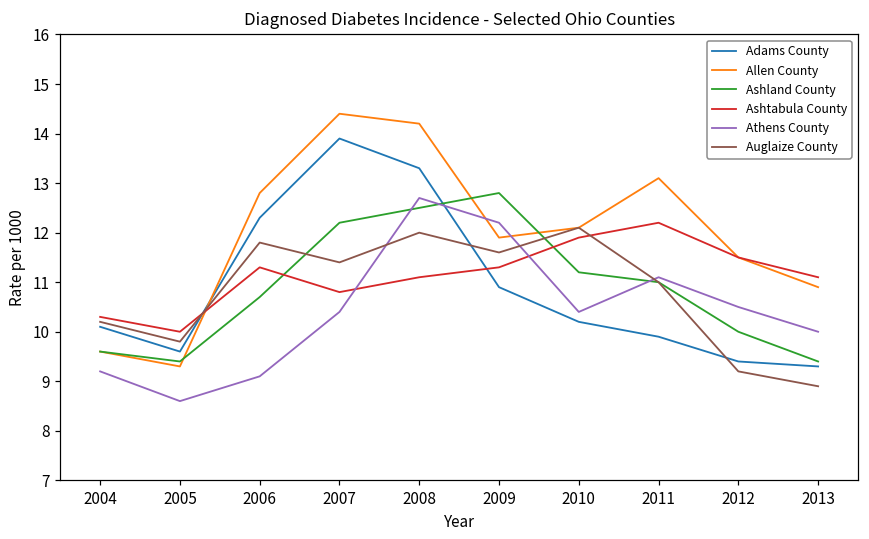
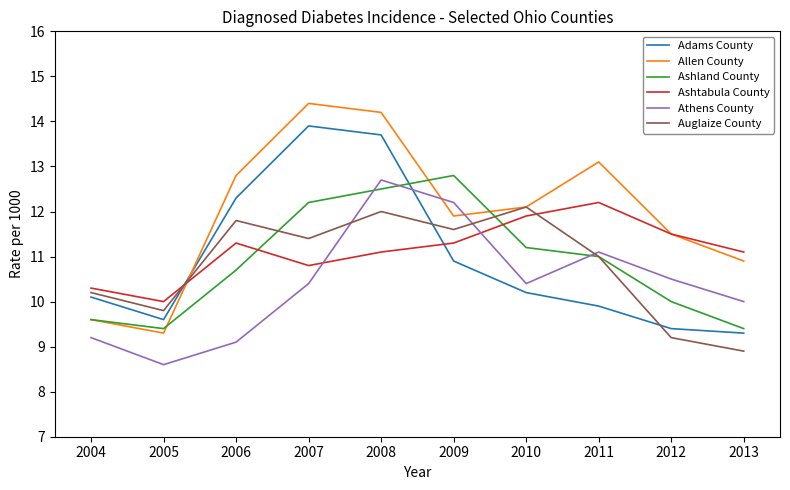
Adams County, 2008: 13.3 -> 13.7
